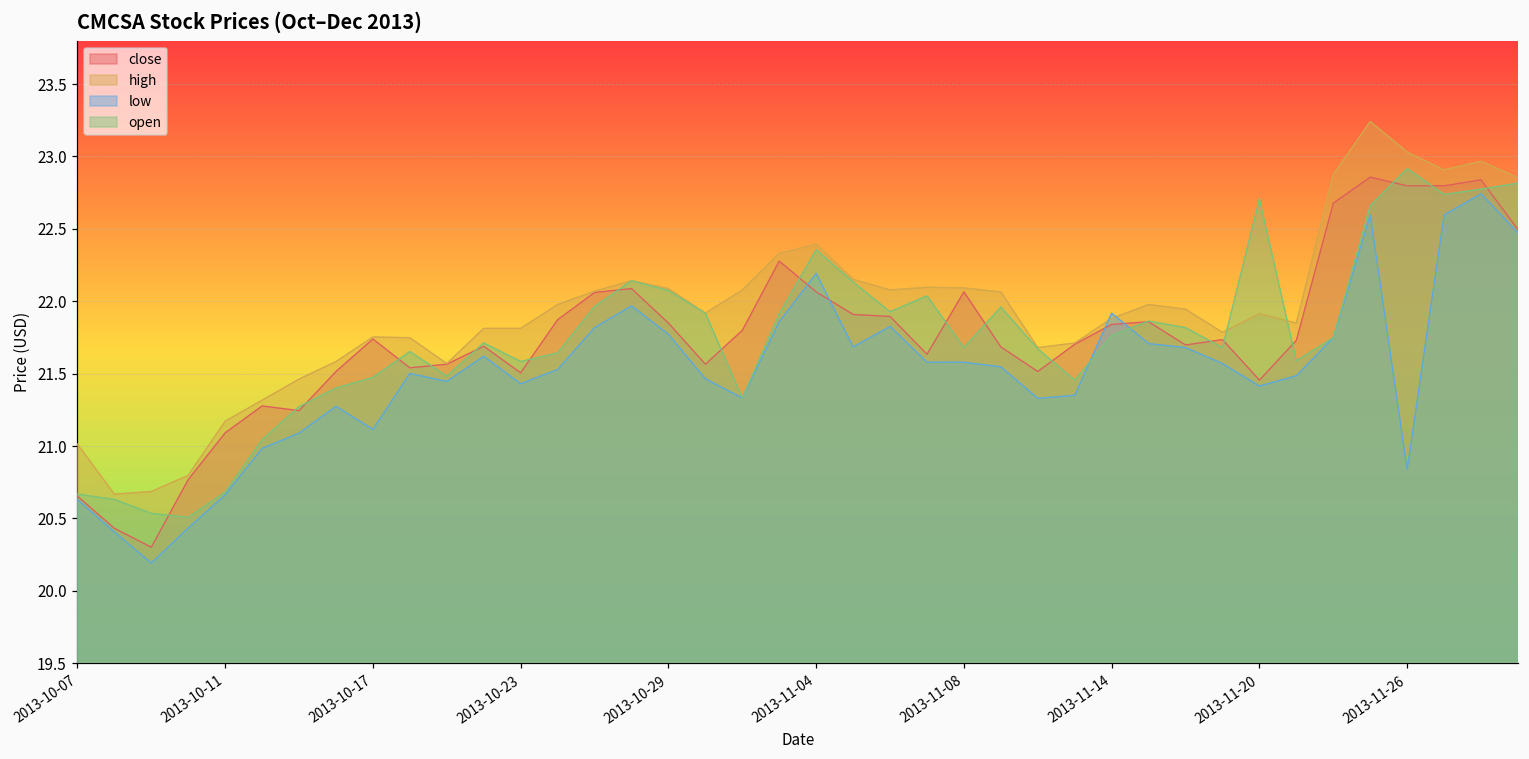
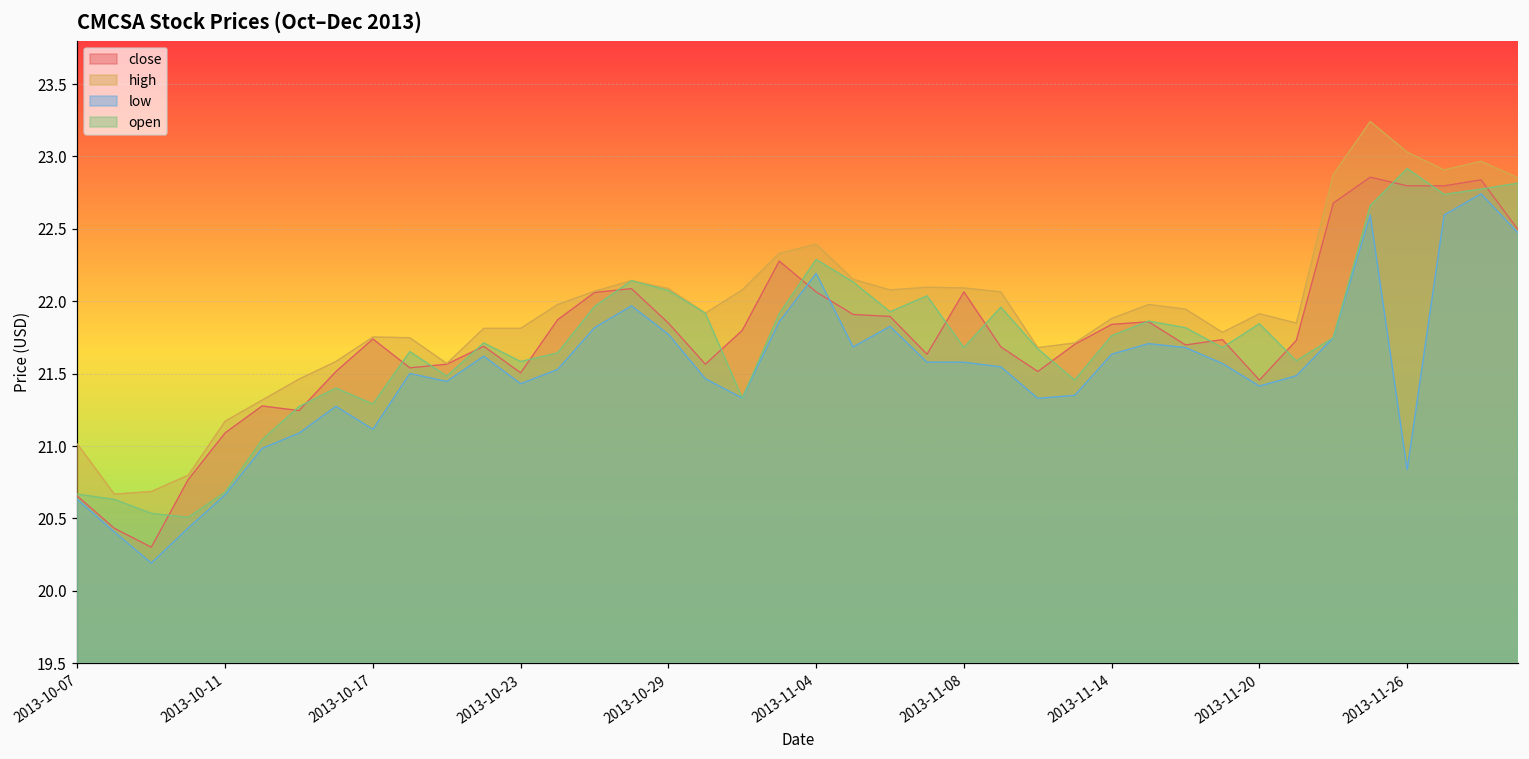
open, 2013-10-17: 21.47 -> 21.29
open, 2013-11-04: 22.36 -> 22.29
low, 2013-11-14: 21.92 -> 21.63
open, 2013-11-20: 22.71 -> 21.84
